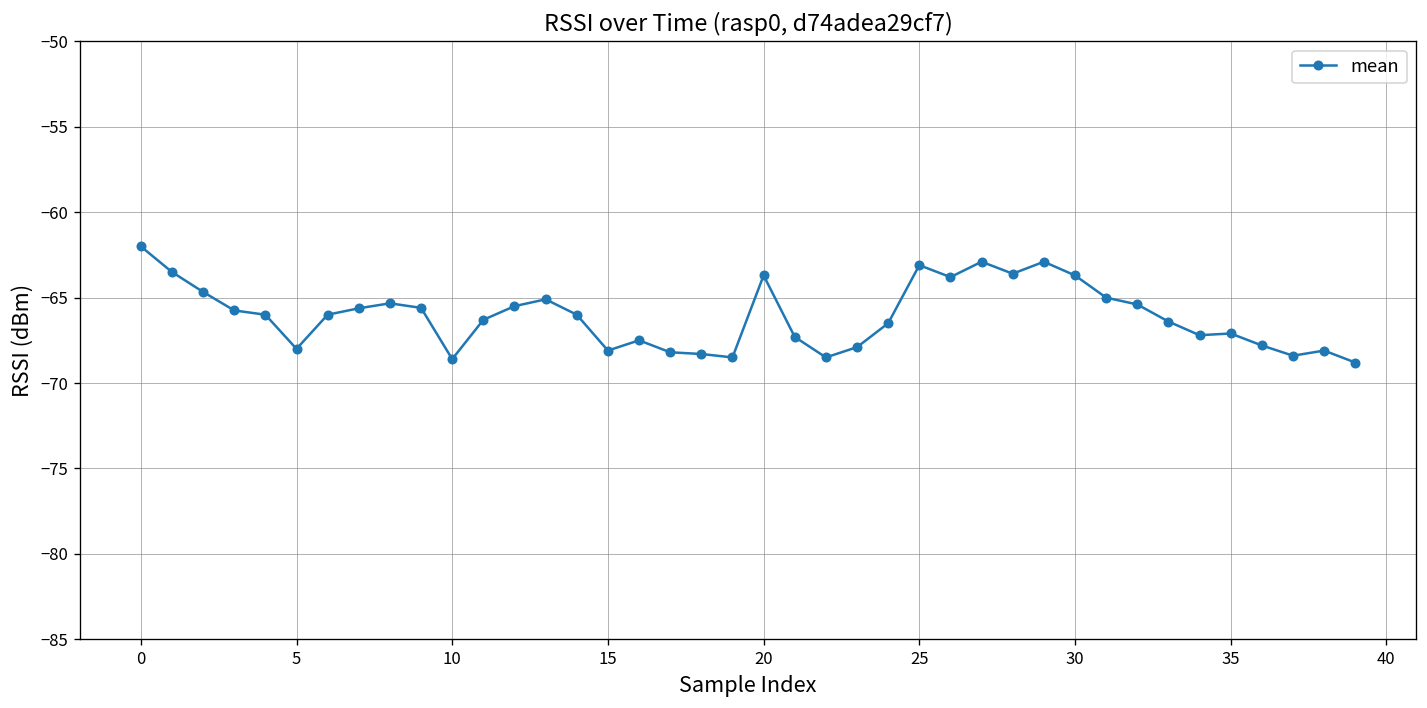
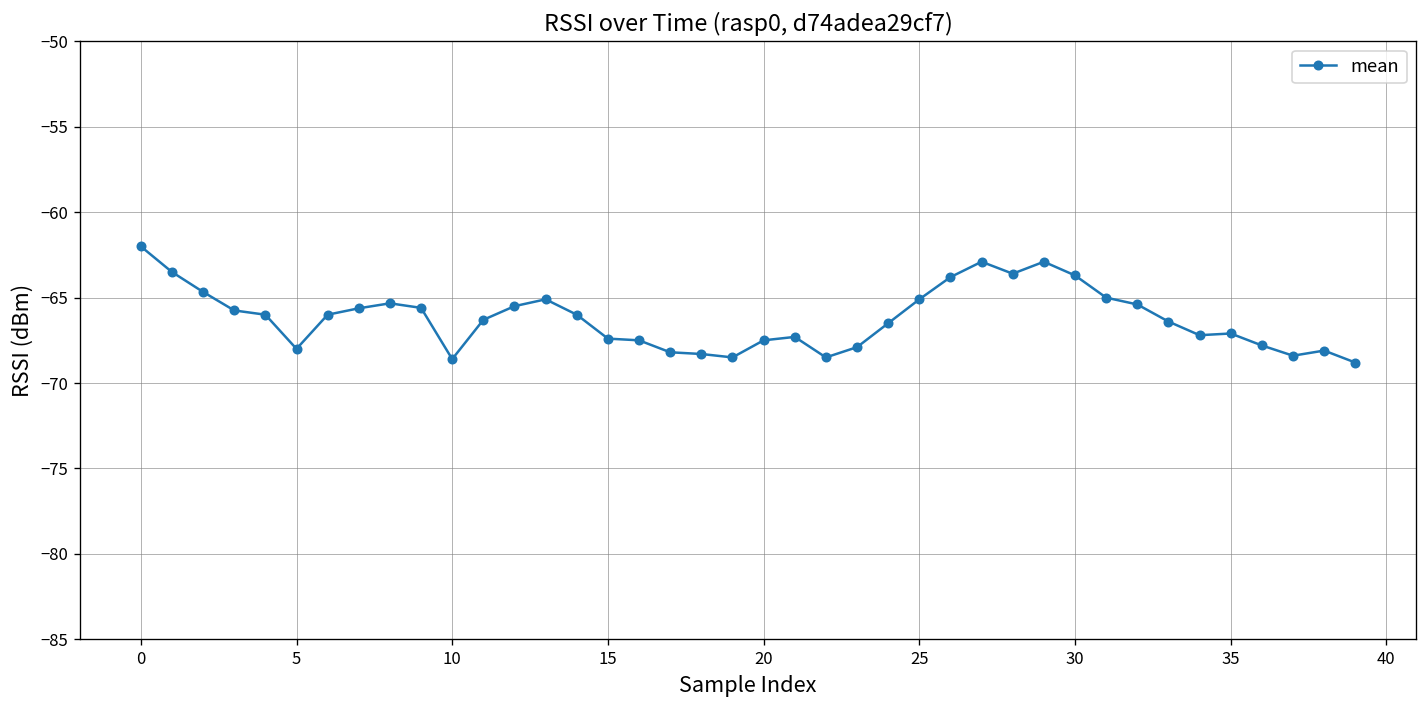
15: -68.1 -> -67.4
20: -63.7 -> -67.5
25: -63.1 -> -65.1
